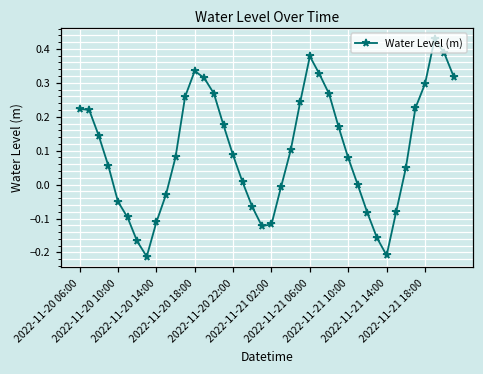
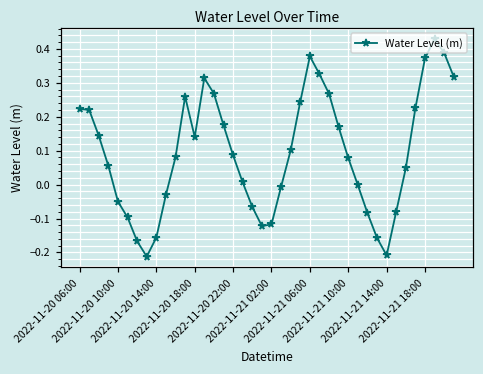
2022-11-20 14:00: -0.11 -> -0.16
2022-11-20 18:00: 0.34 -> 0.14
2022-11-21 18:00: 0.30 -> 0.37
